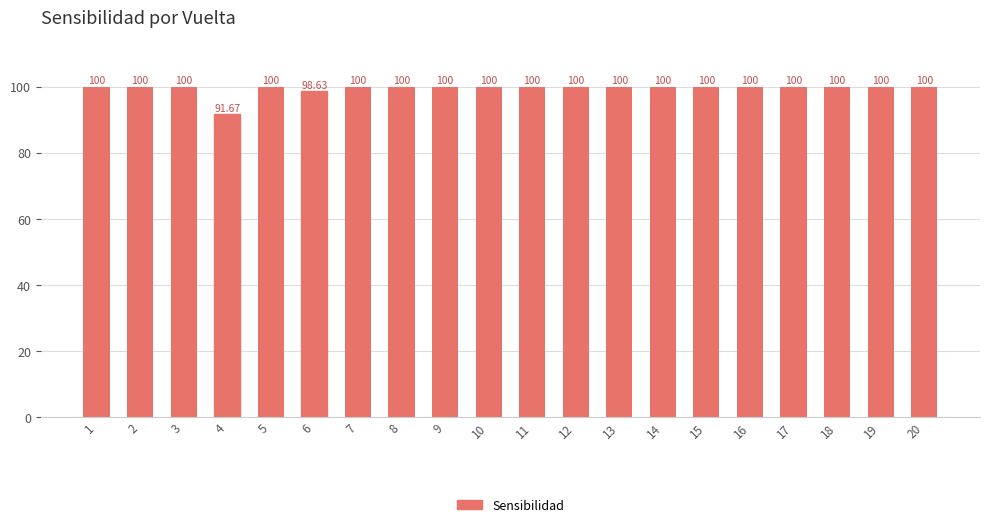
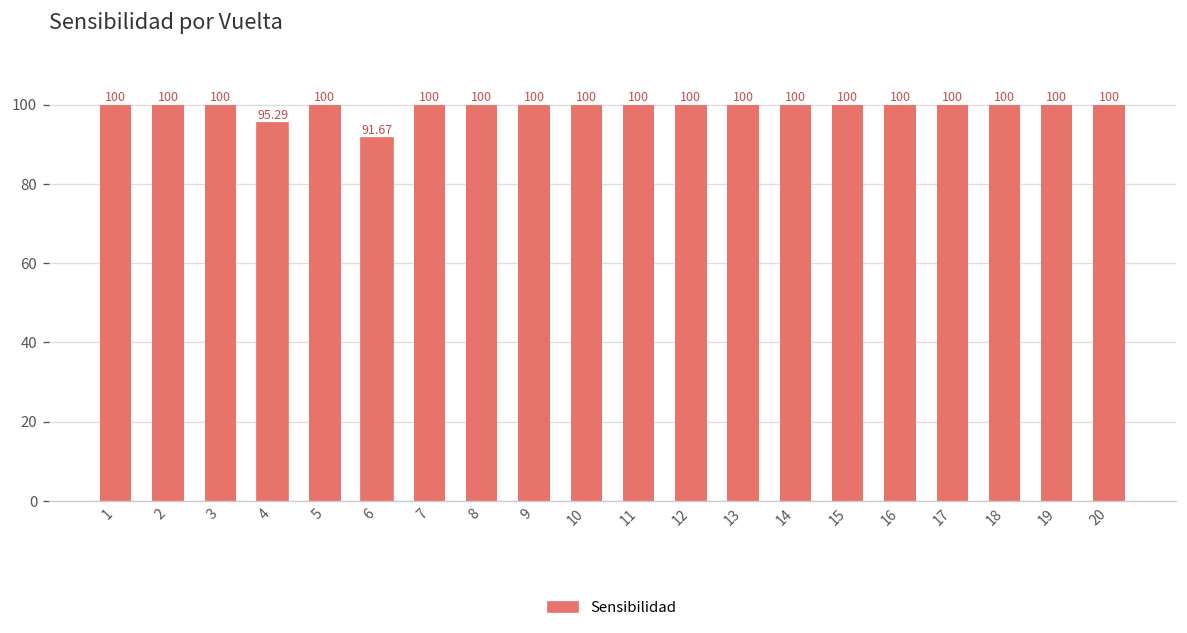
4: 91.67 -> 95.29
6: 98.63 -> 91.67
